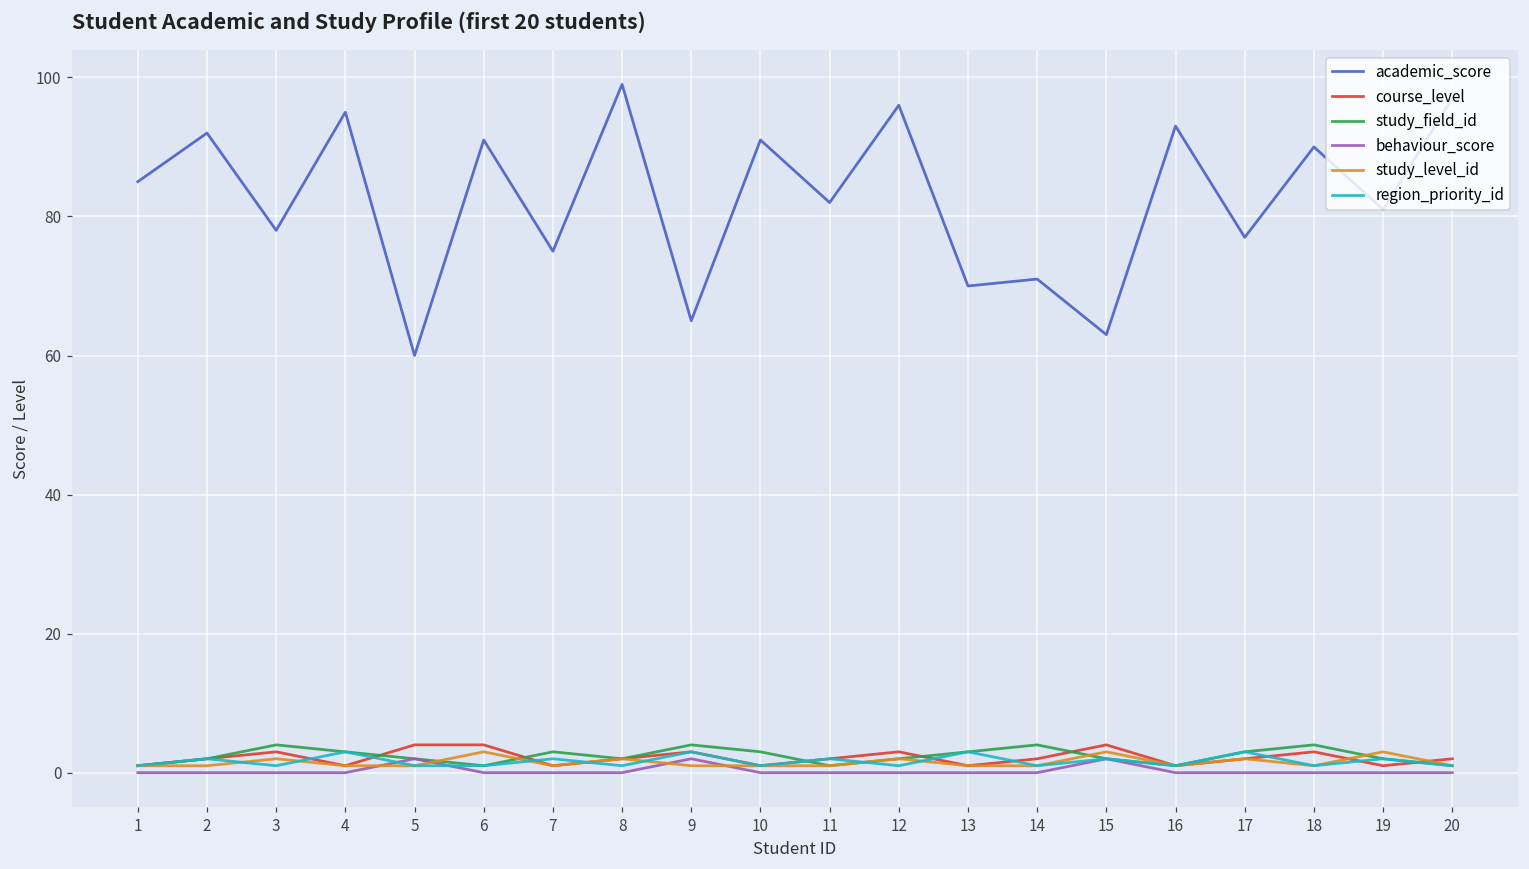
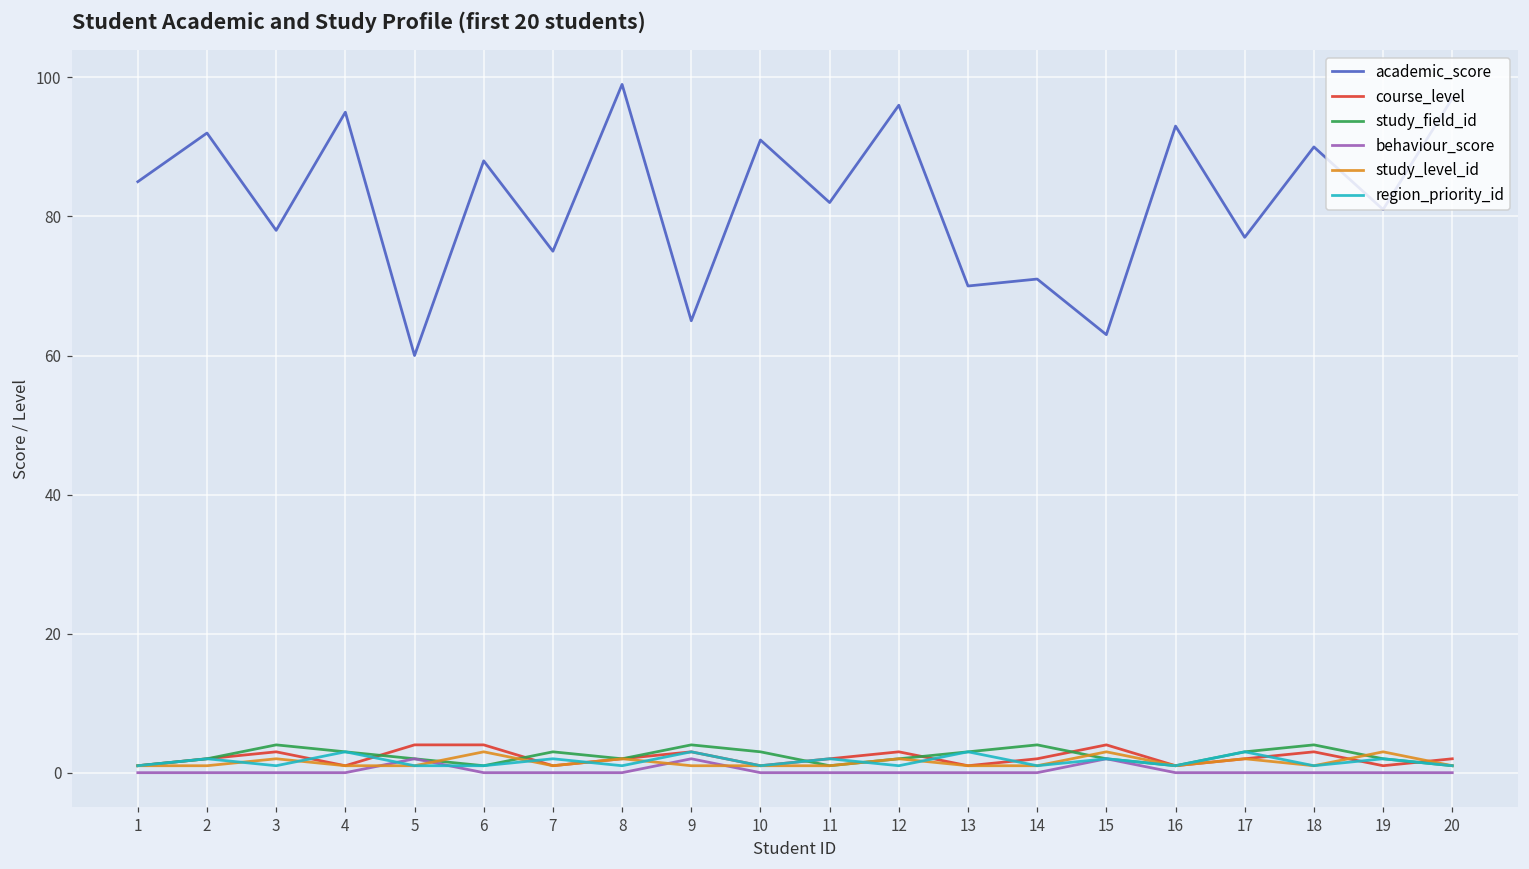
academic_score, 6: 91 -> 88
